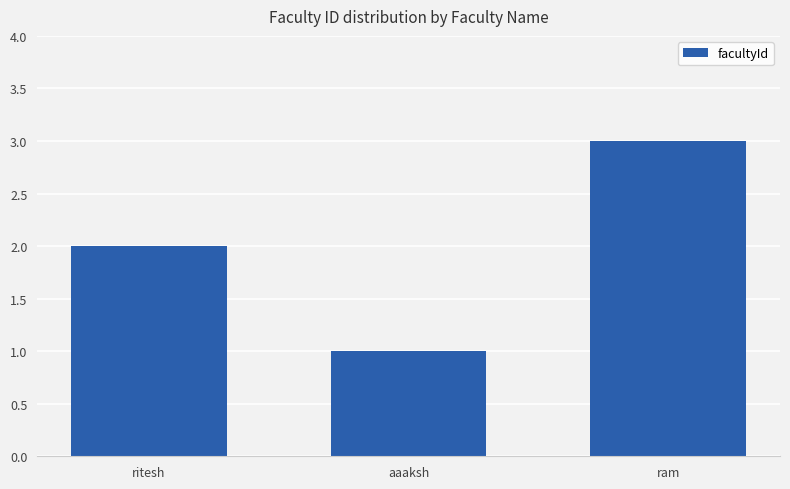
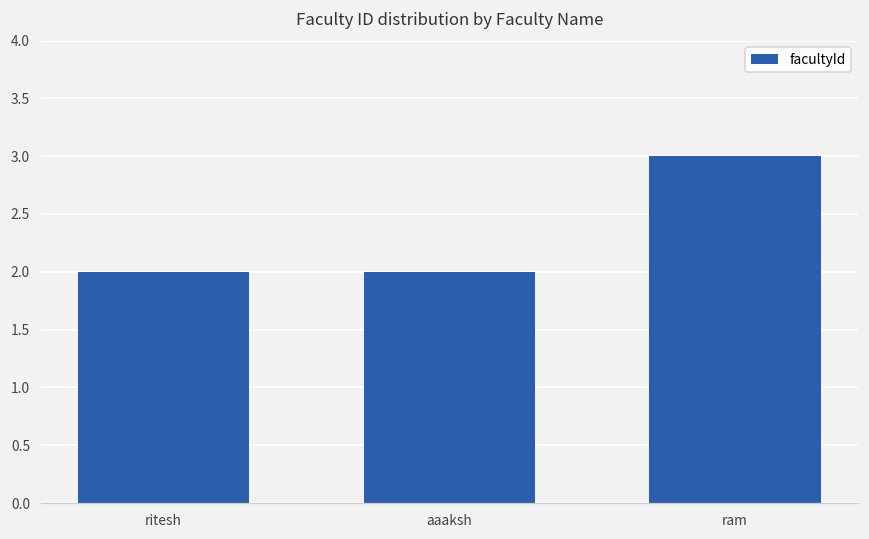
aaaksh: 1 -> 2
